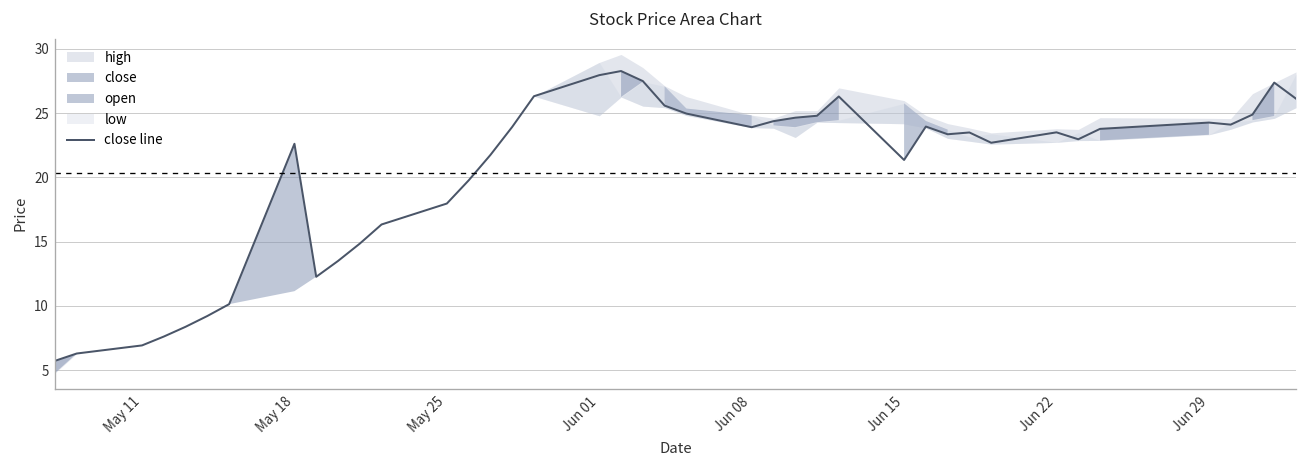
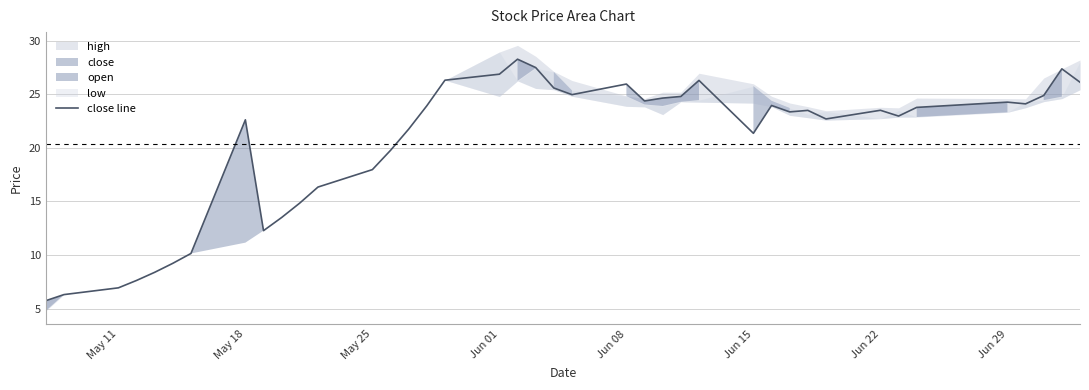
close line, Jun 01: 28.0 -> 26.9
close line, Jun 08: 23.9 -> 26.0
